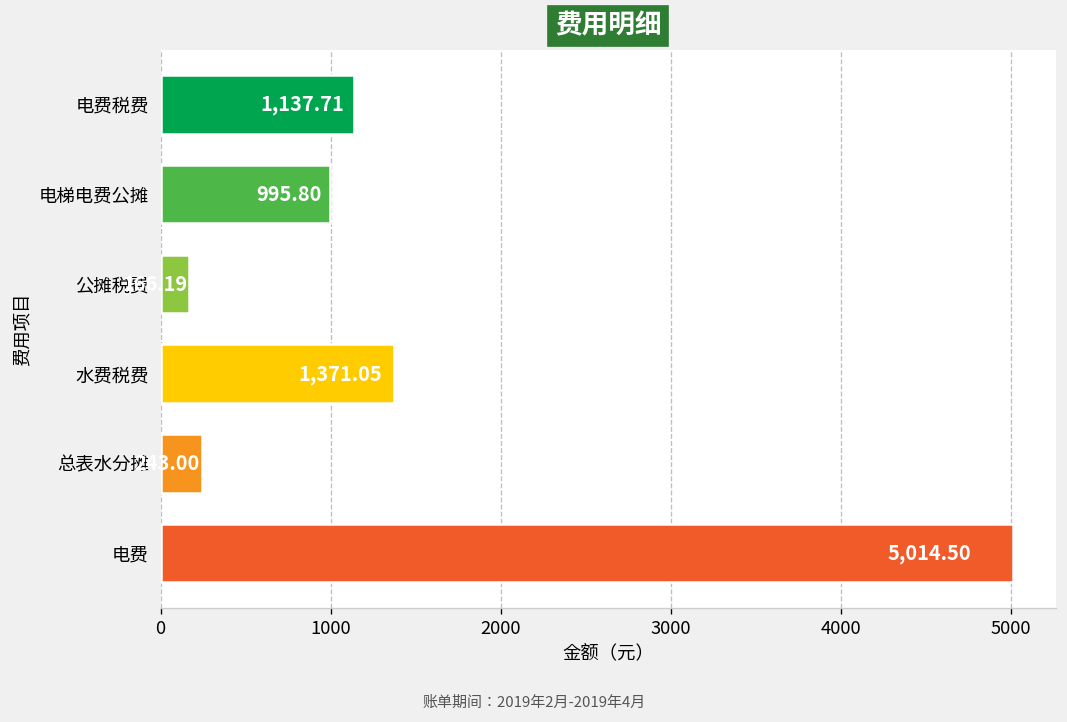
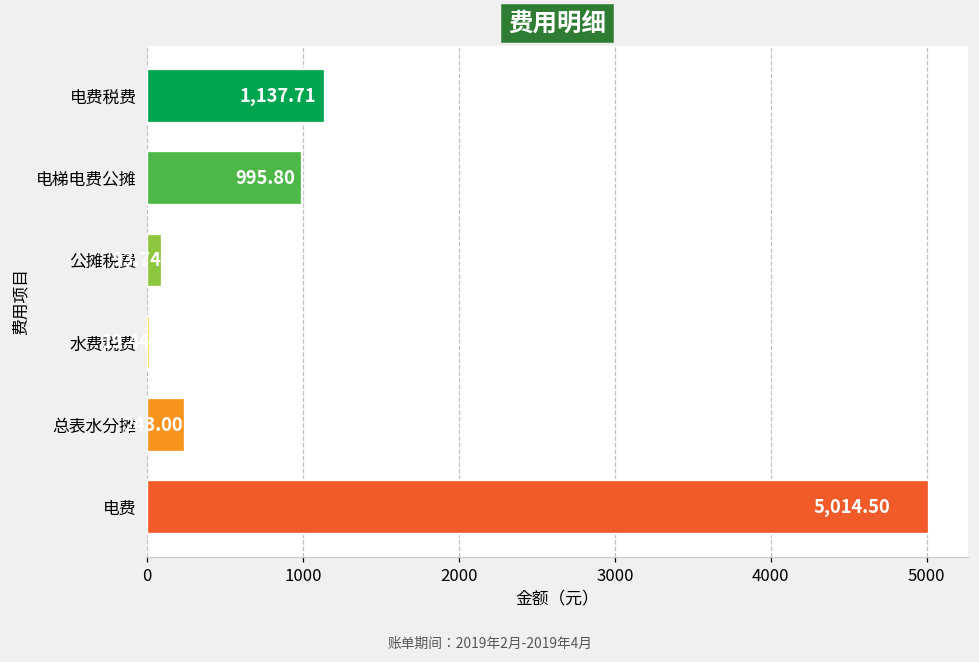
公摊税费: 170 -> 90
水费税费: 1370 -> 20
